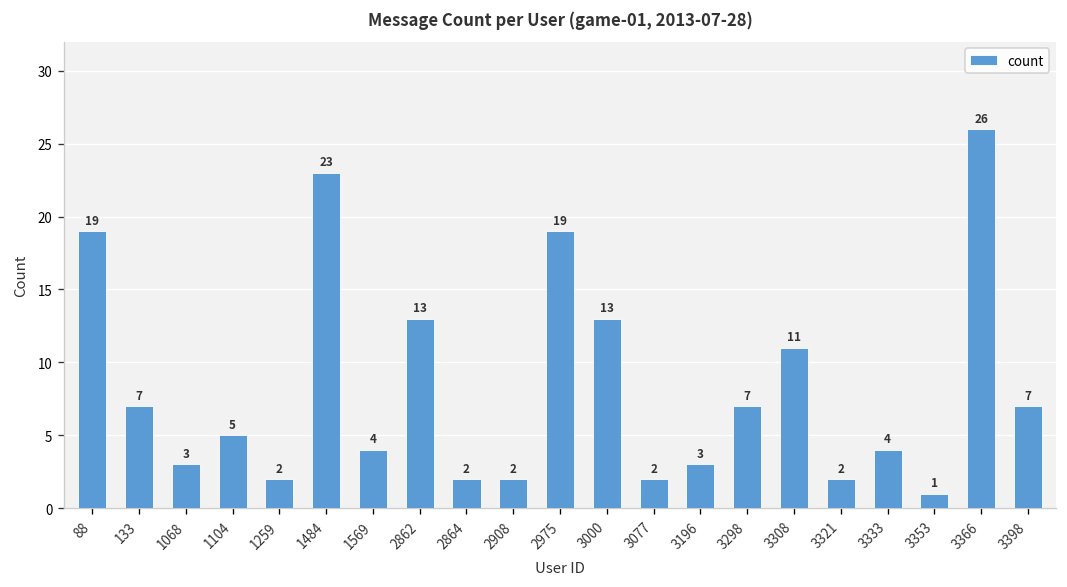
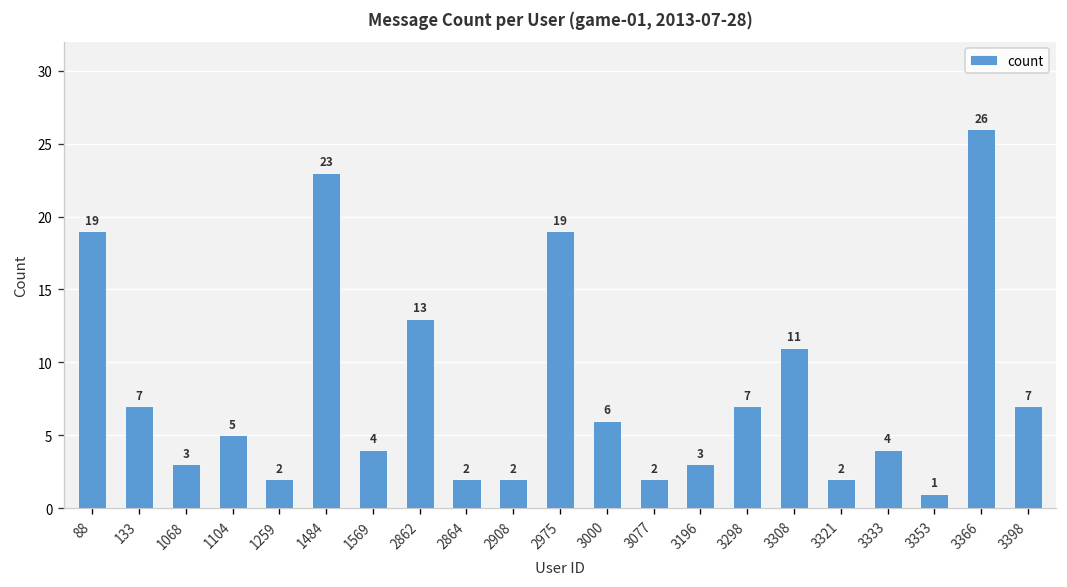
3000: 13 -> 6
